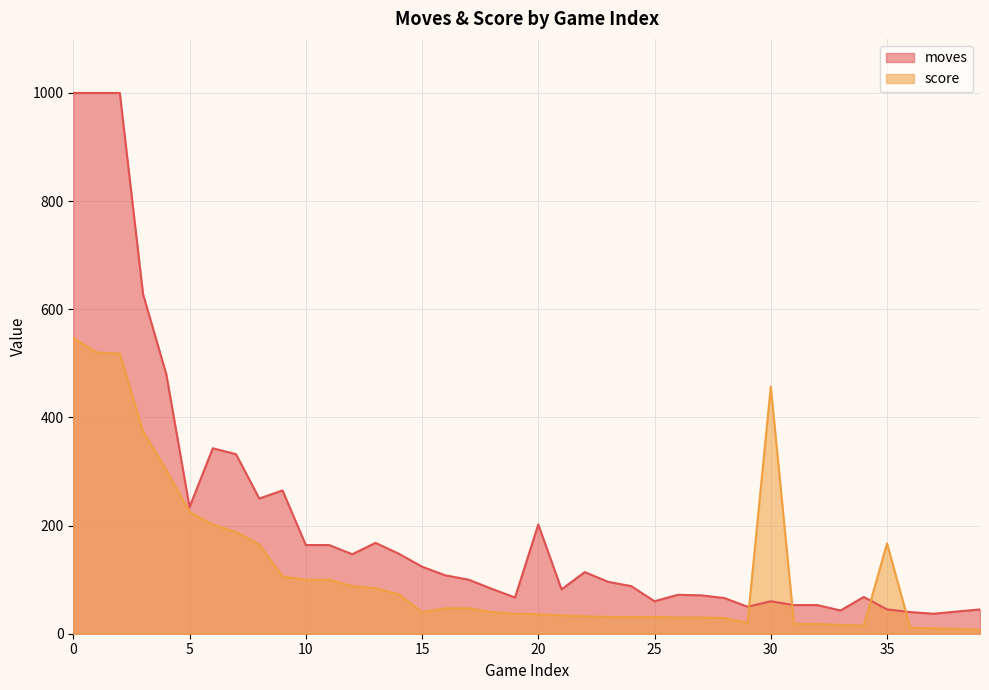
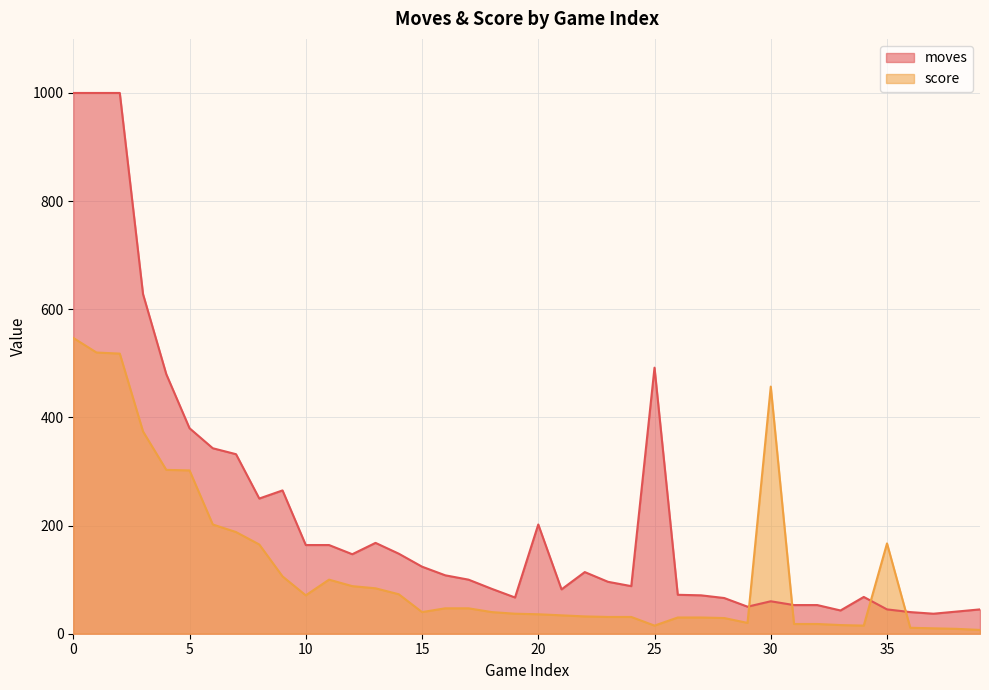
moves, 5: 230 -> 380
score, 5: 230 -> 300
score, 10: 100 -> 70
moves, 25: 60 -> 490
score, 25: 30 -> 20
